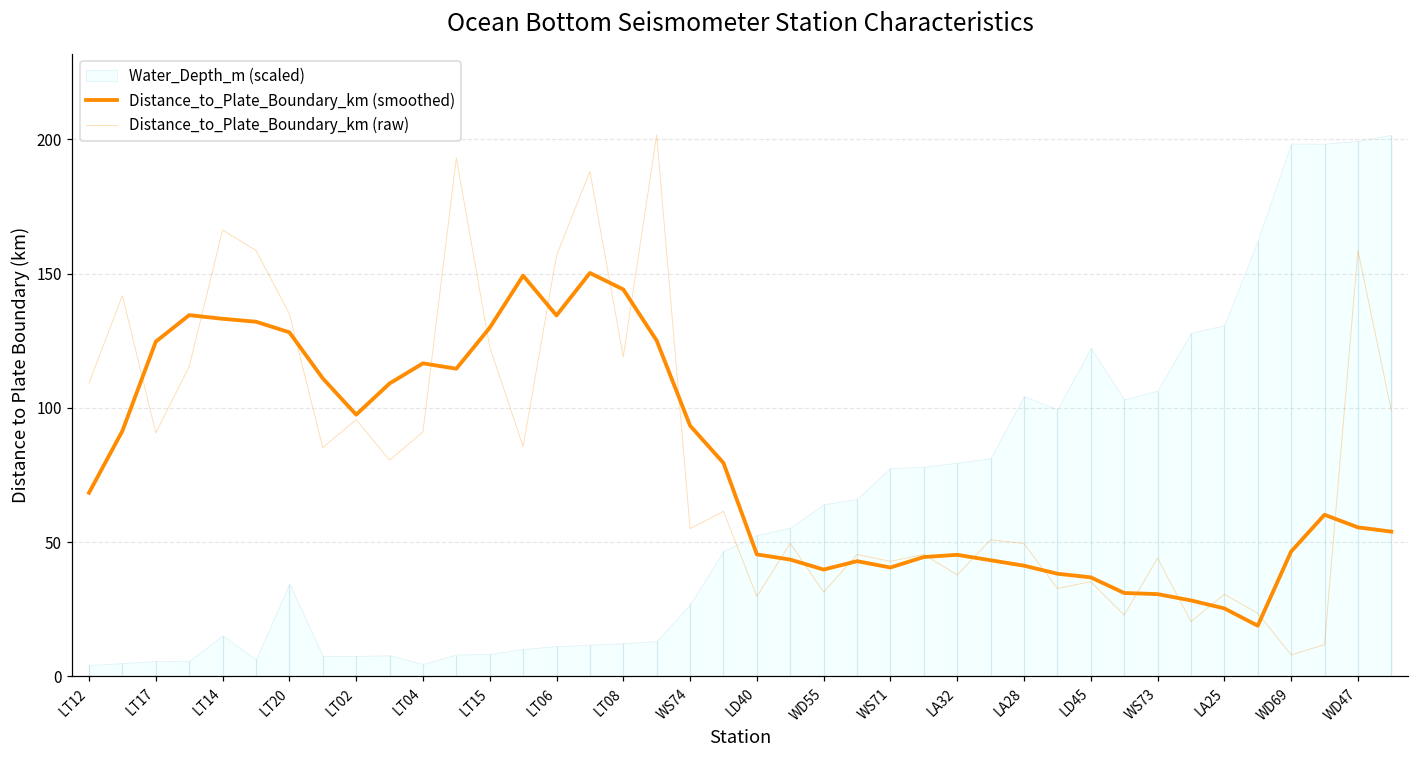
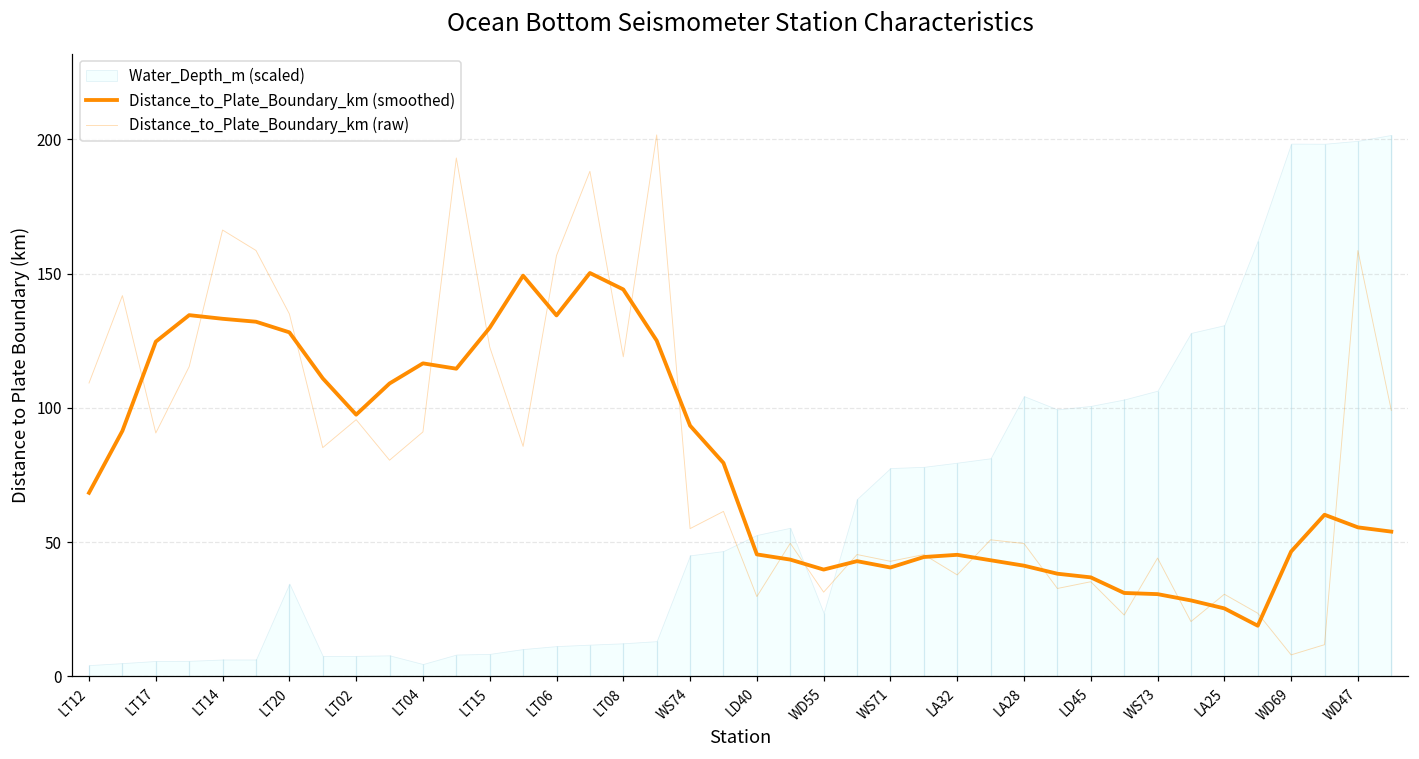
Water_Depth_m (scaled), LT14: 15 -> 6
Water_Depth_m (scaled), WS74: 27 -> 45
Water_Depth_m (scaled), WD55: 64 -> 24
Water_Depth_m (scaled), LD45: 122 -> 101
